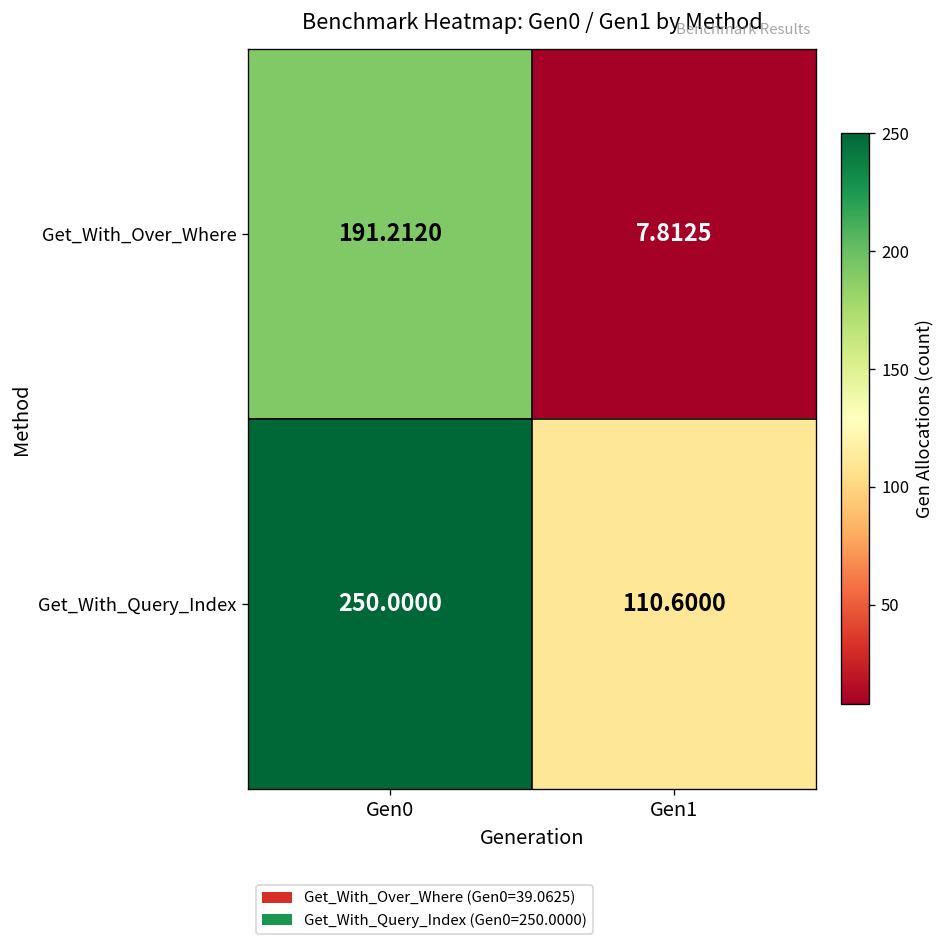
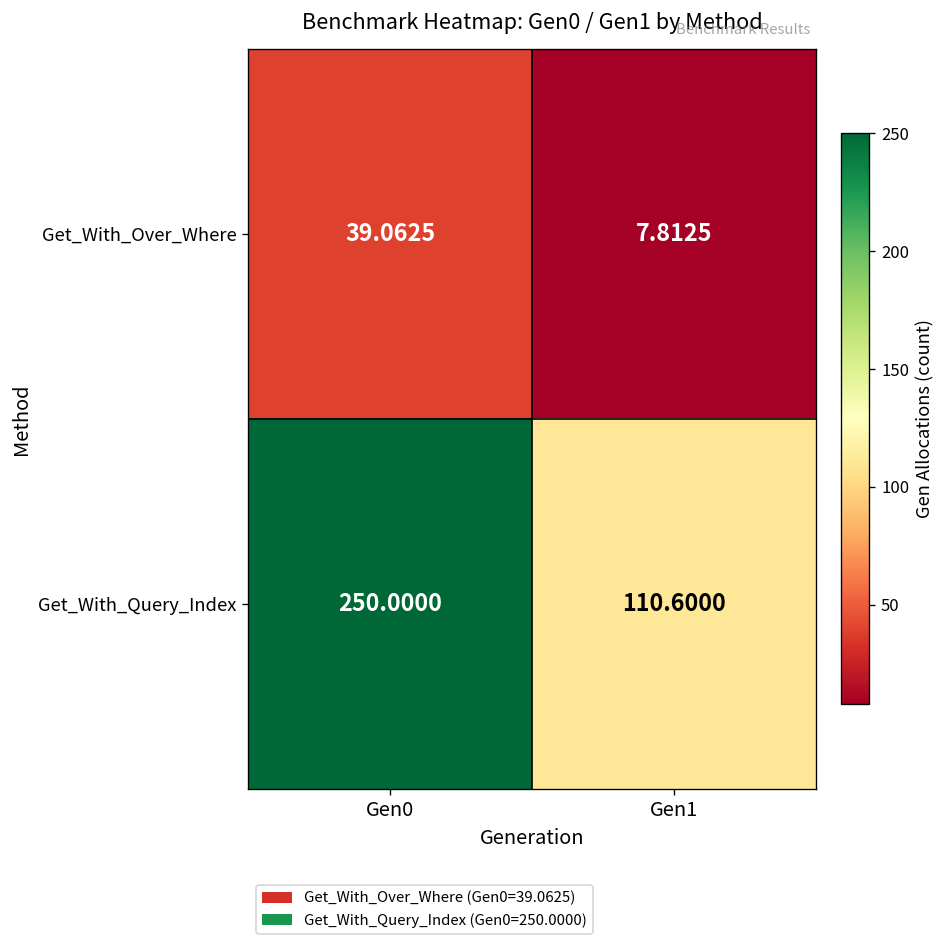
Get_With_Over_Where, Gen0: 191.2120 -> 39.0625
